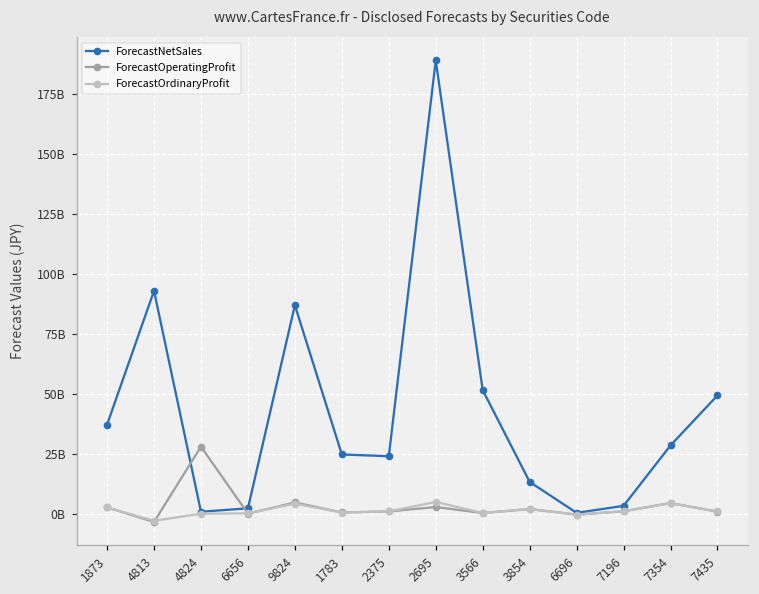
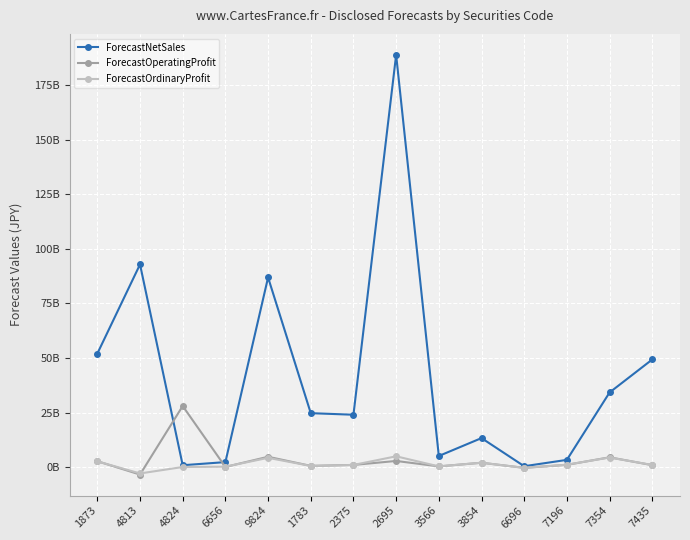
ForecastNetSales, 1873: 37000000000 -> 52000000000
ForecastNetSales, 3566: 52000000000 -> 5000000000
ForecastNetSales, 7354: 29000000000 -> 34000000000
